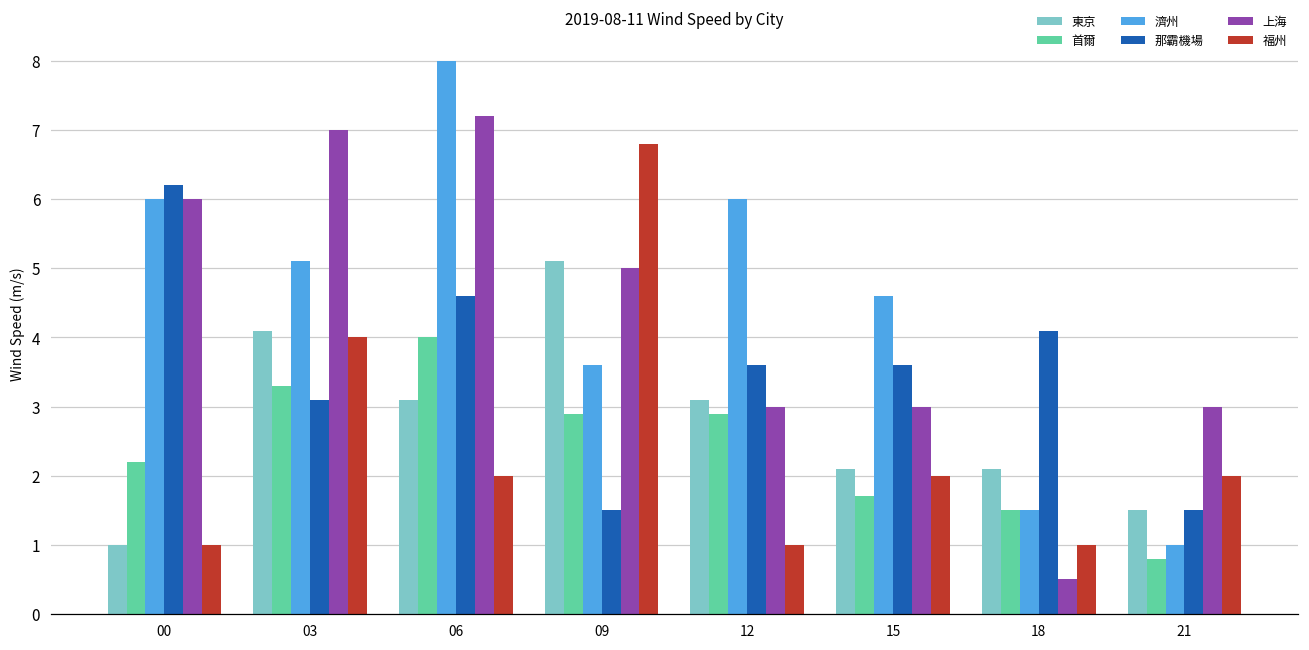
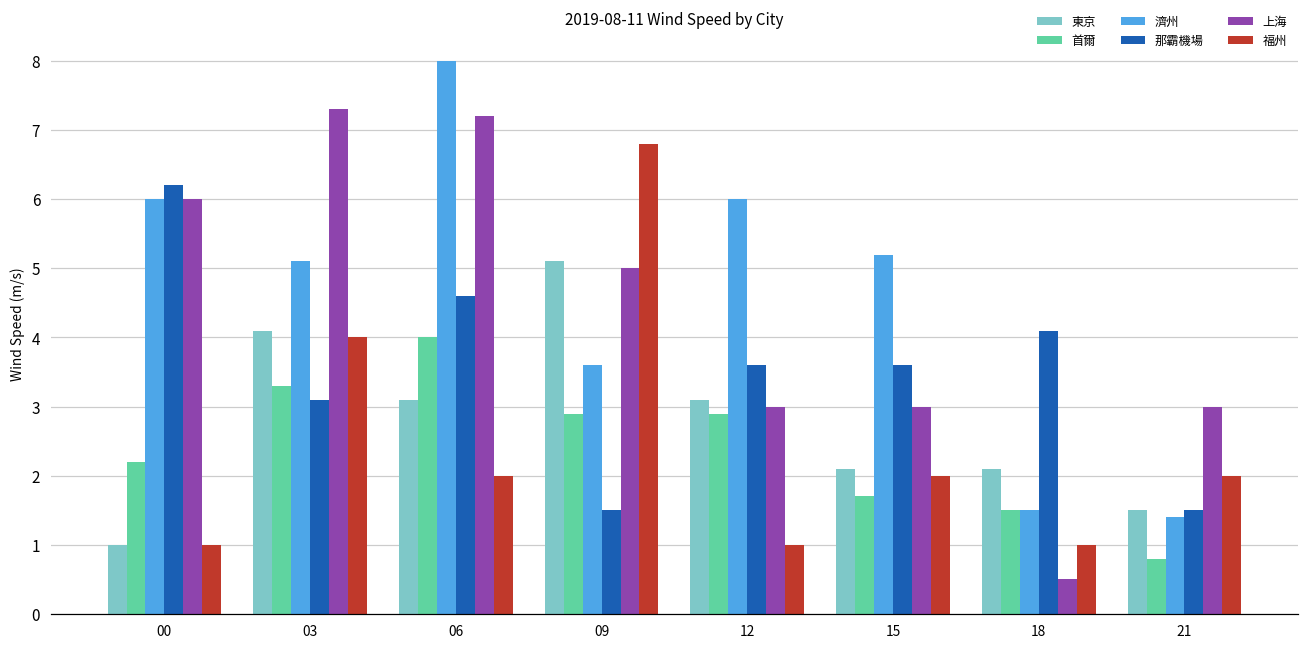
上海, 03: 7.0 -> 7.3
濟州, 15: 4.6 -> 5.2
濟州, 21: 1.0 -> 1.4
